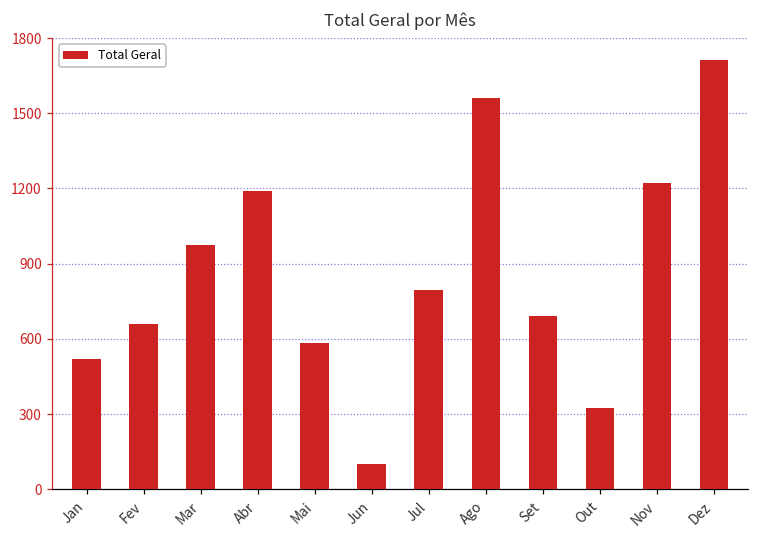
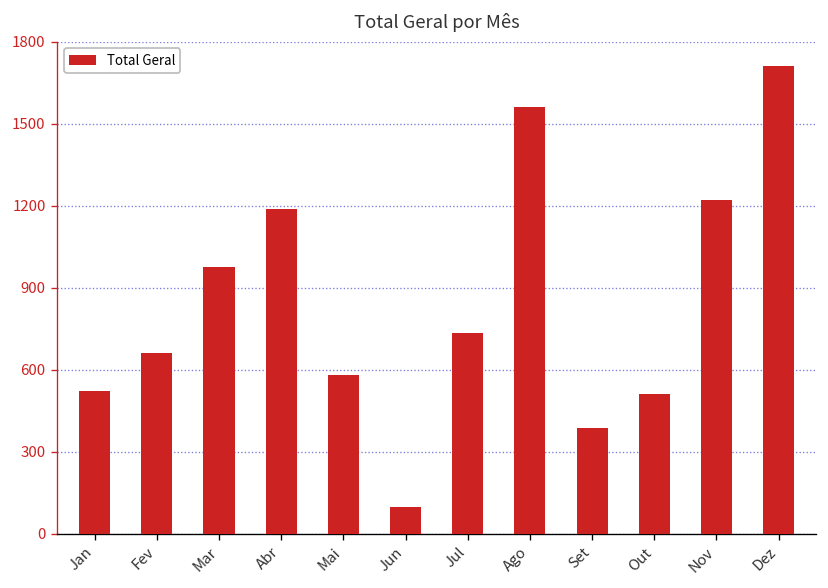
Jul: 800 -> 730
Set: 690 -> 390
Out: 320 -> 510
